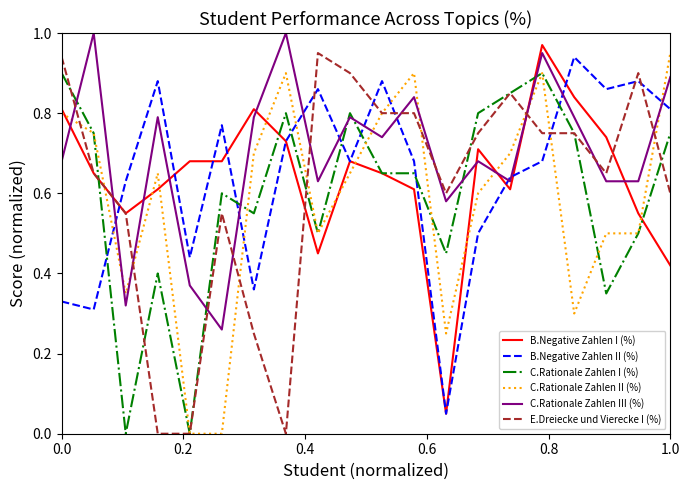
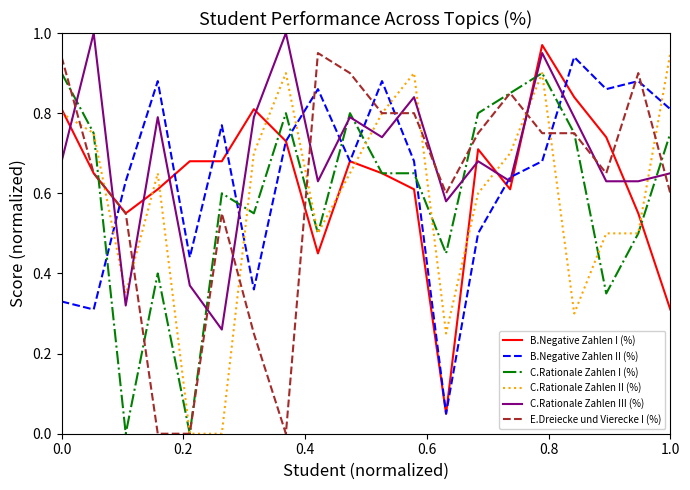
B.Negative Zahlen I (%), 1.0: 0.42 -> 0.31
C.Rationale Zahlen III (%), 1.0: 0.89 -> 0.65
